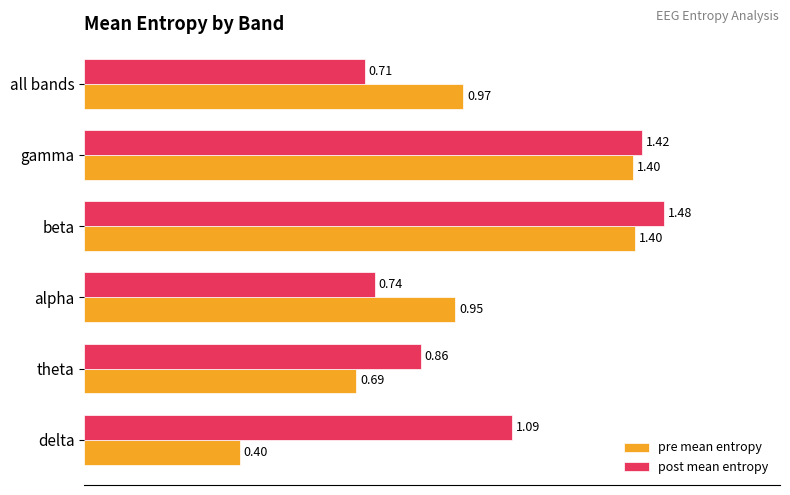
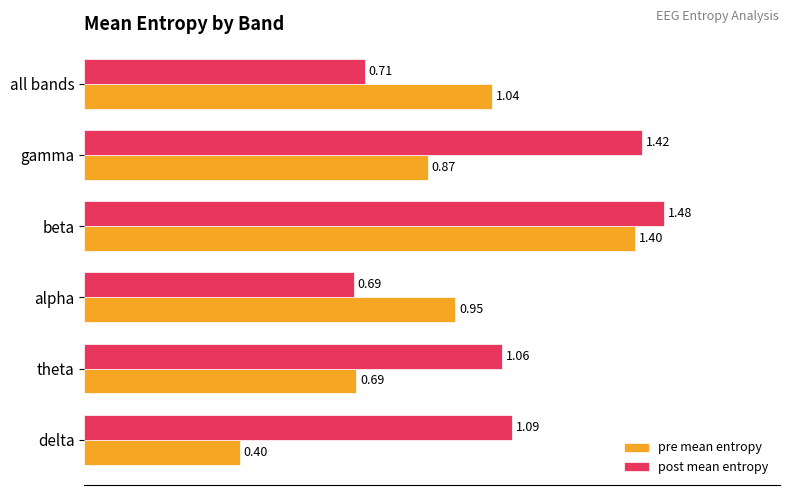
pre mean entropy, all bands: 0.97 -> 1.04
pre mean entropy, gamma: 1.40 -> 0.87
post mean entropy, alpha: 0.74 -> 0.69
post mean entropy, theta: 0.86 -> 1.06
